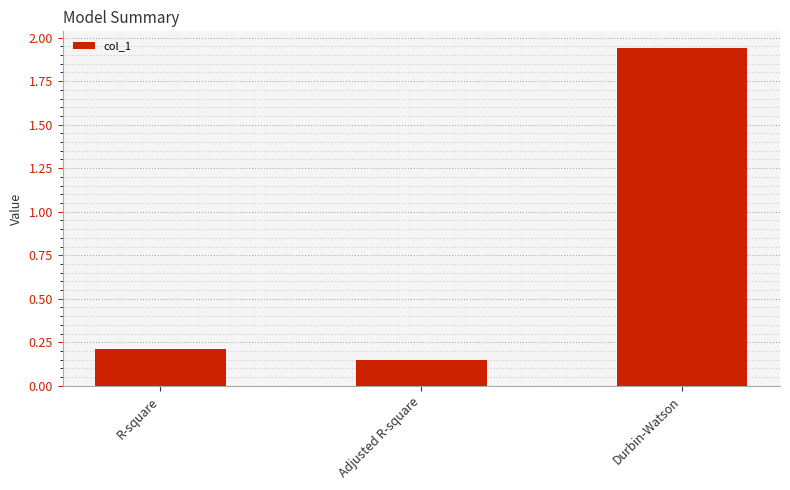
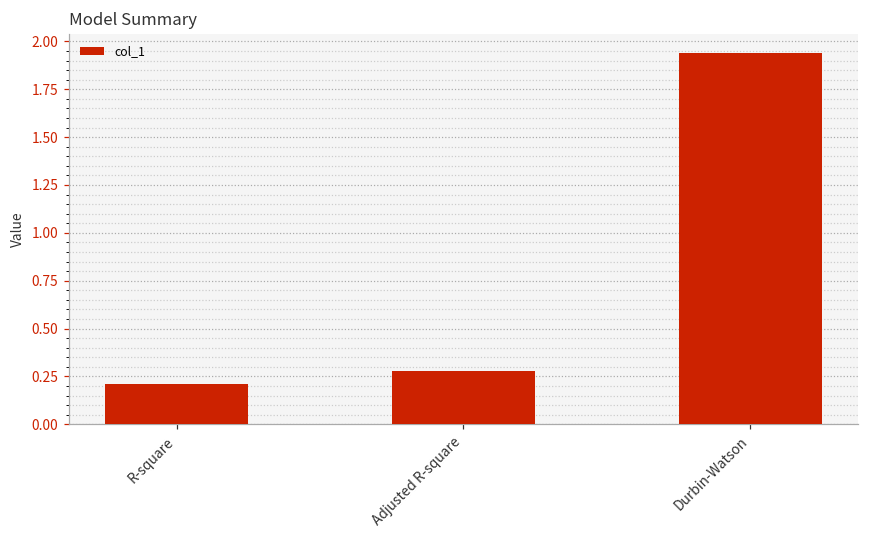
Adjusted R-square: 0.15 -> 0.28
